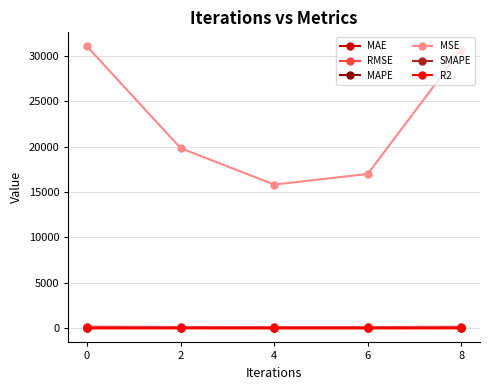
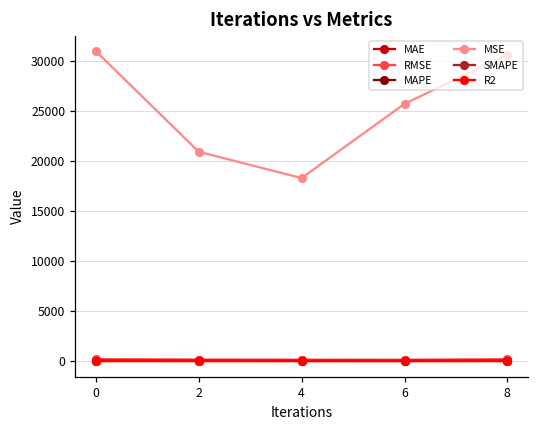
MSE, 2: 20000 -> 21000
MSE, 4: 16000 -> 18000
MSE, 6: 17000 -> 26000
